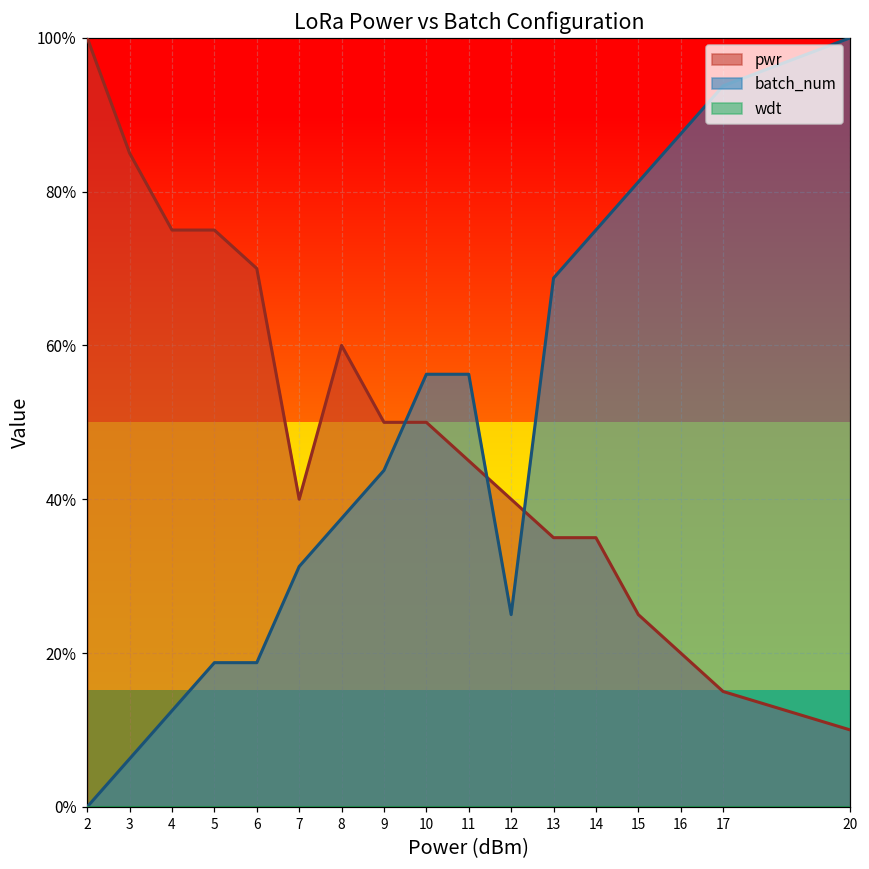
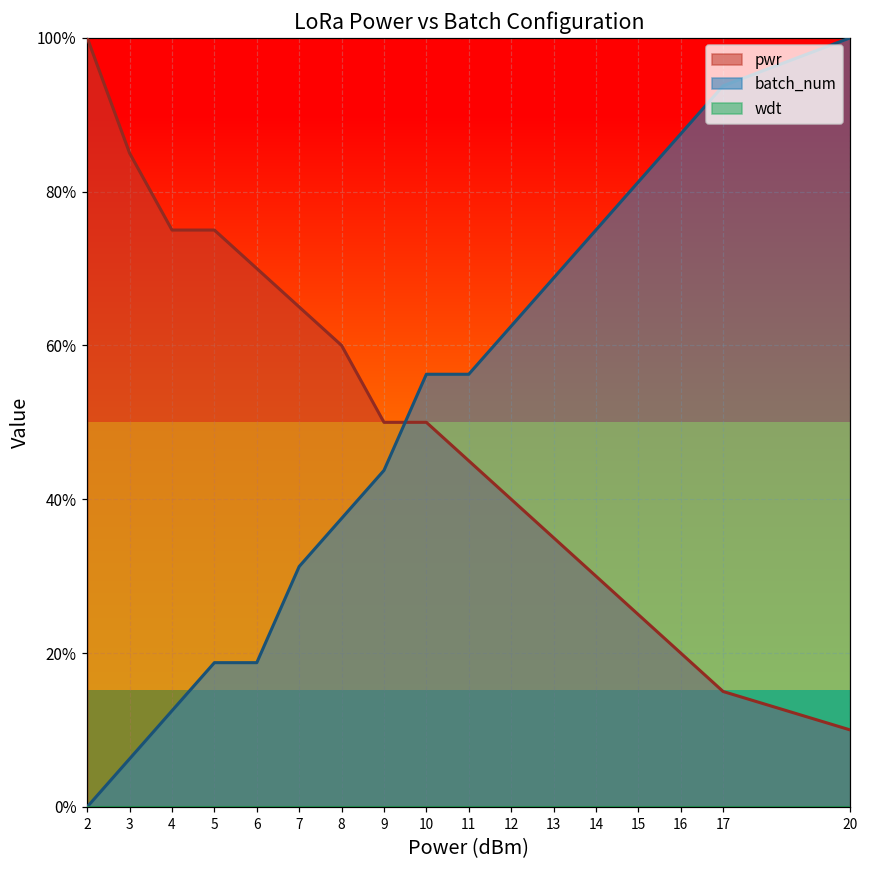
pwr, 7: 40% -> 65%
batch_num, 12: 25% -> 63%
pwr, 14: 35% -> 30%
